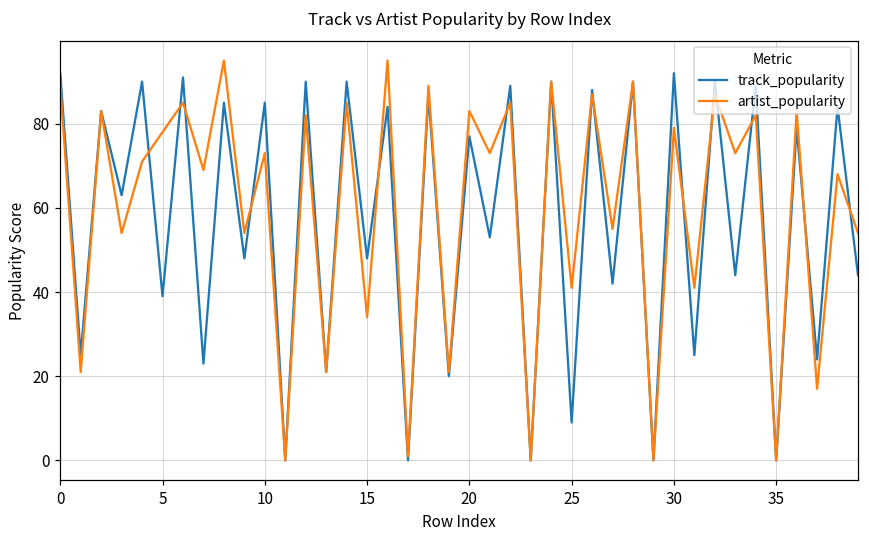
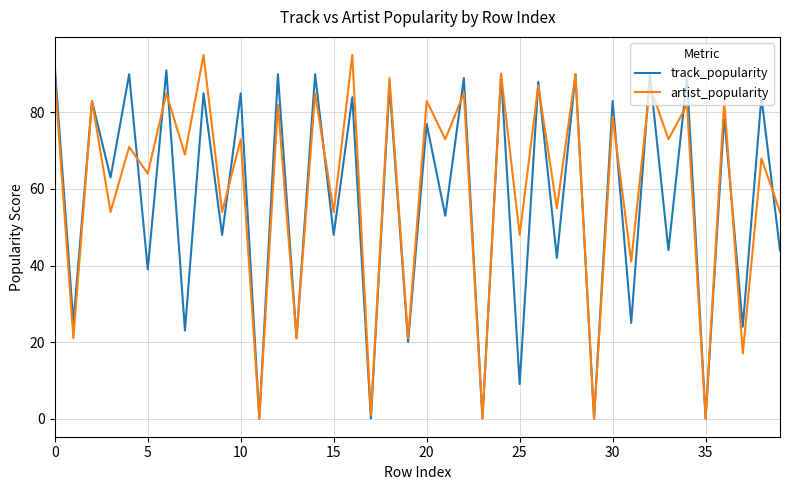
artist_popularity, 5: 78 -> 64
artist_popularity, 15: 34 -> 54
artist_popularity, 25: 41 -> 48
track_popularity, 30: 92 -> 83
